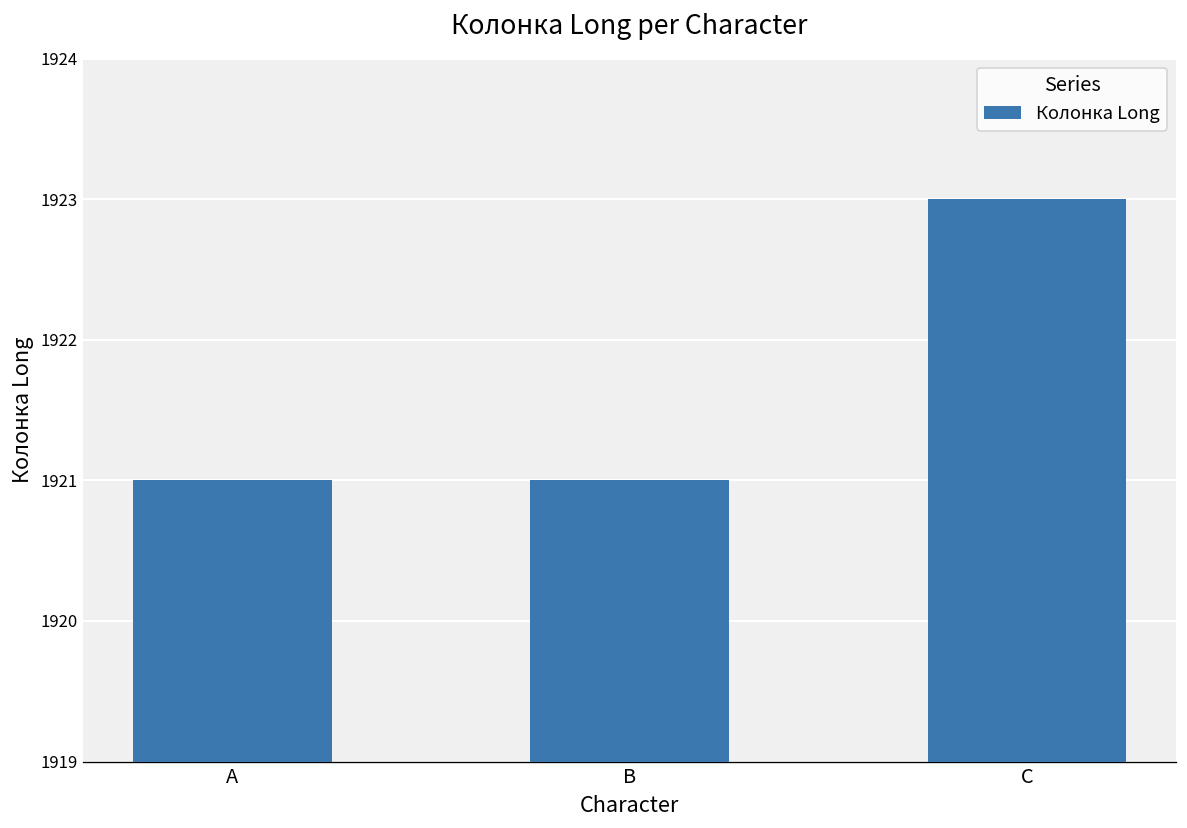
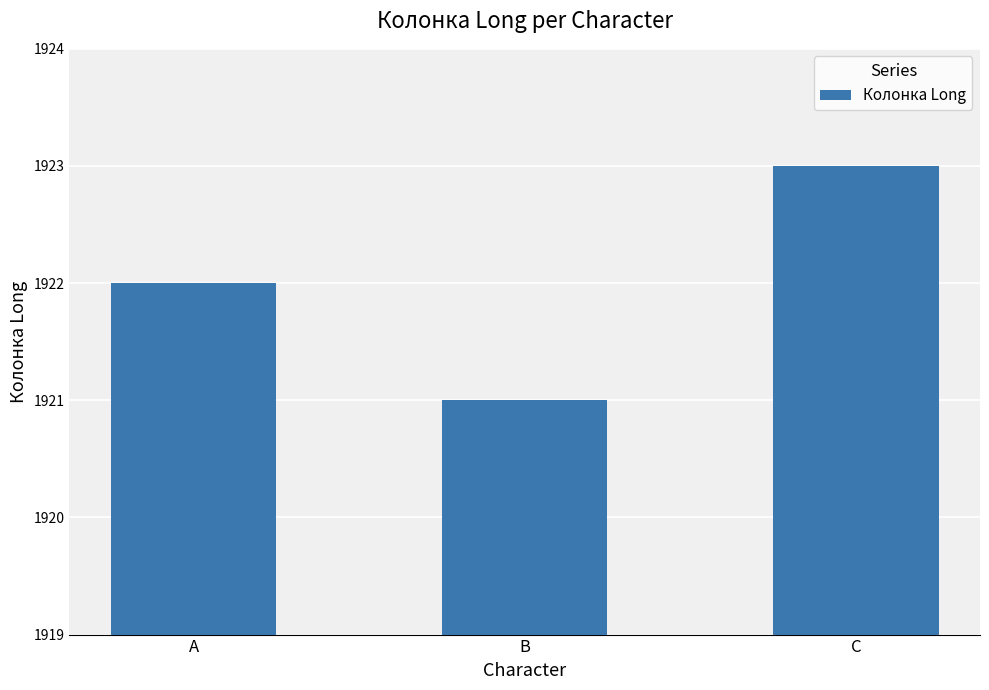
A: 1921 -> 1922
